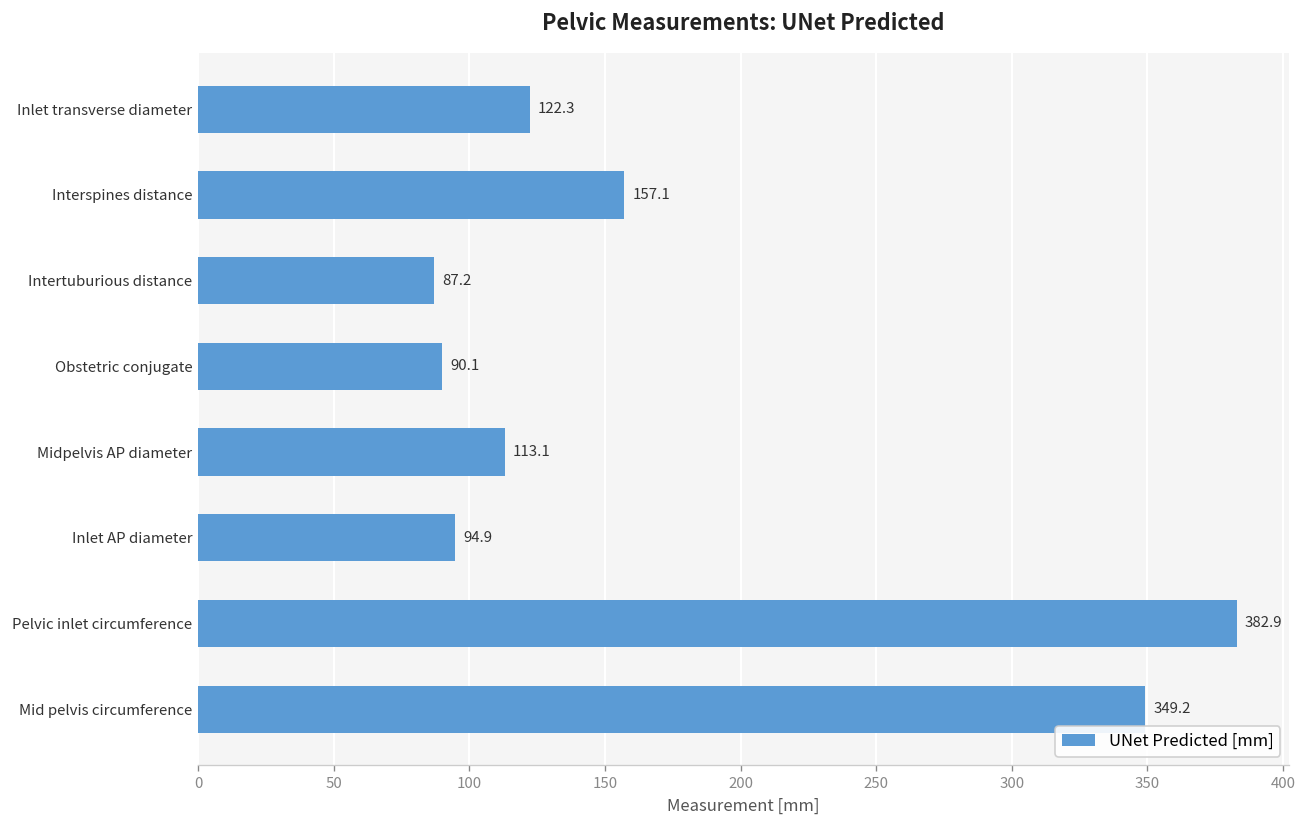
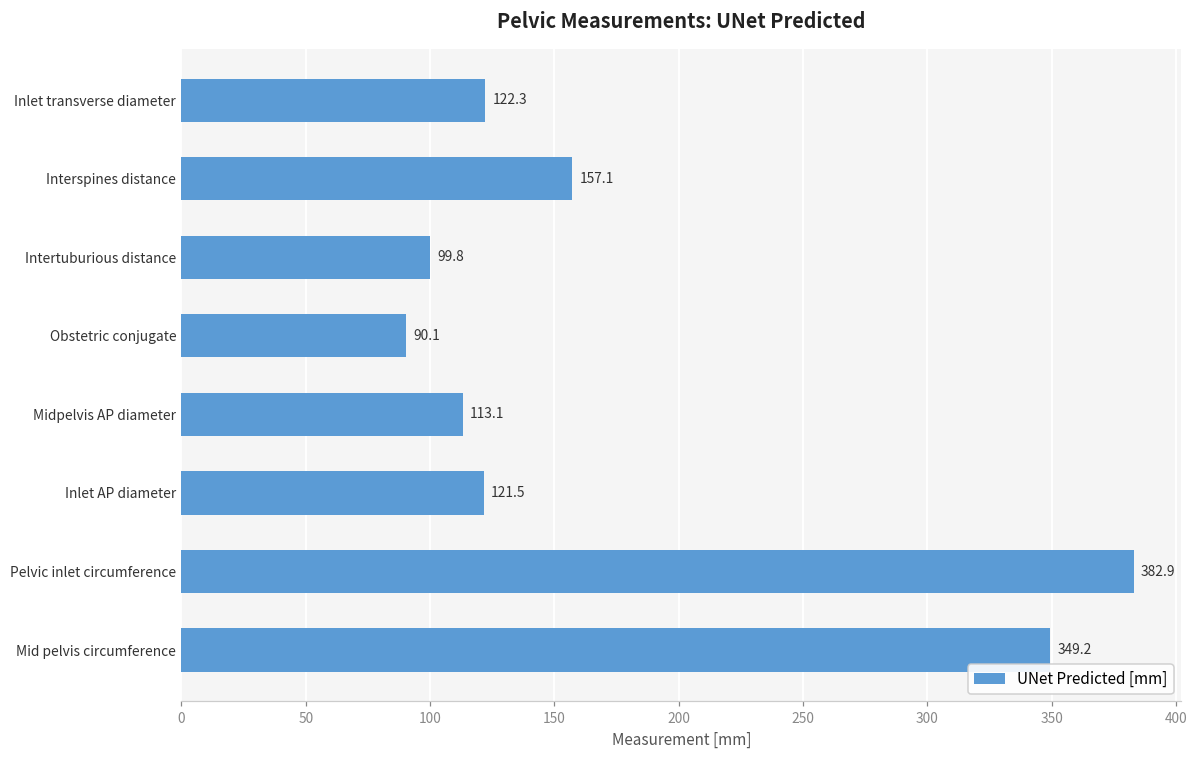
Intertuburious distance: 87.2 -> 99.8
Inlet AP diameter: 94.9 -> 121.5
